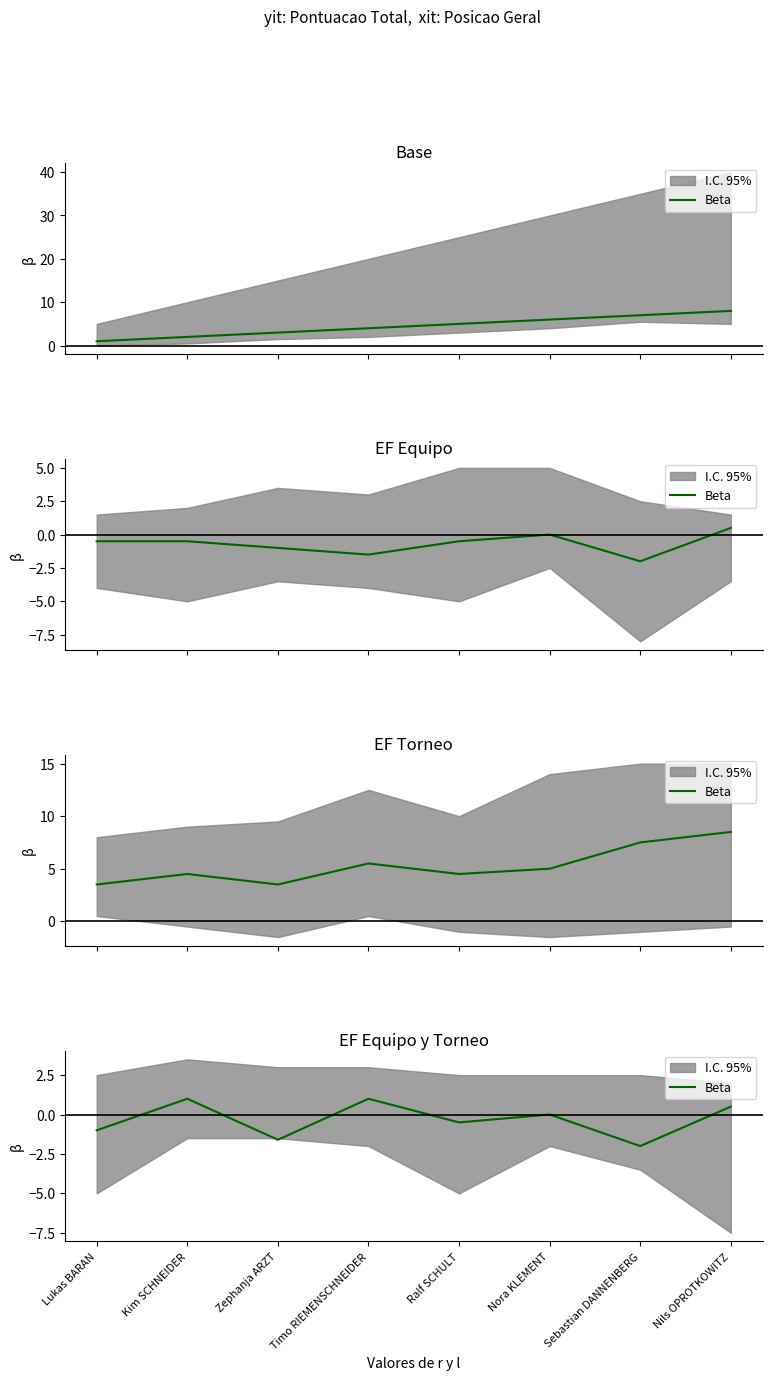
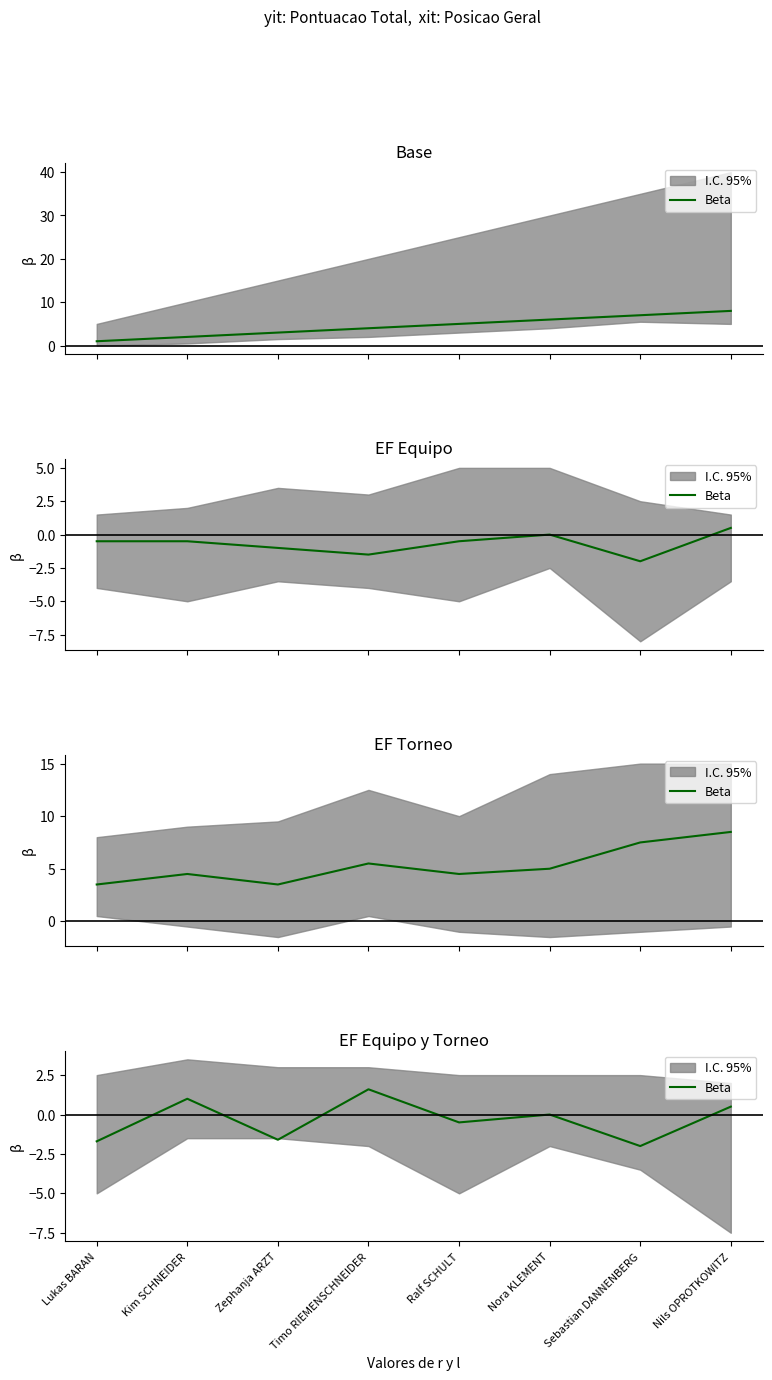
EF Equipo y Torneo, Beta, Lukas BARAN: -1.0 -> -1.7
EF Equipo y Torneo, Beta, Timo RIEMENSCHNEIDER: 1.0 -> 1.6
